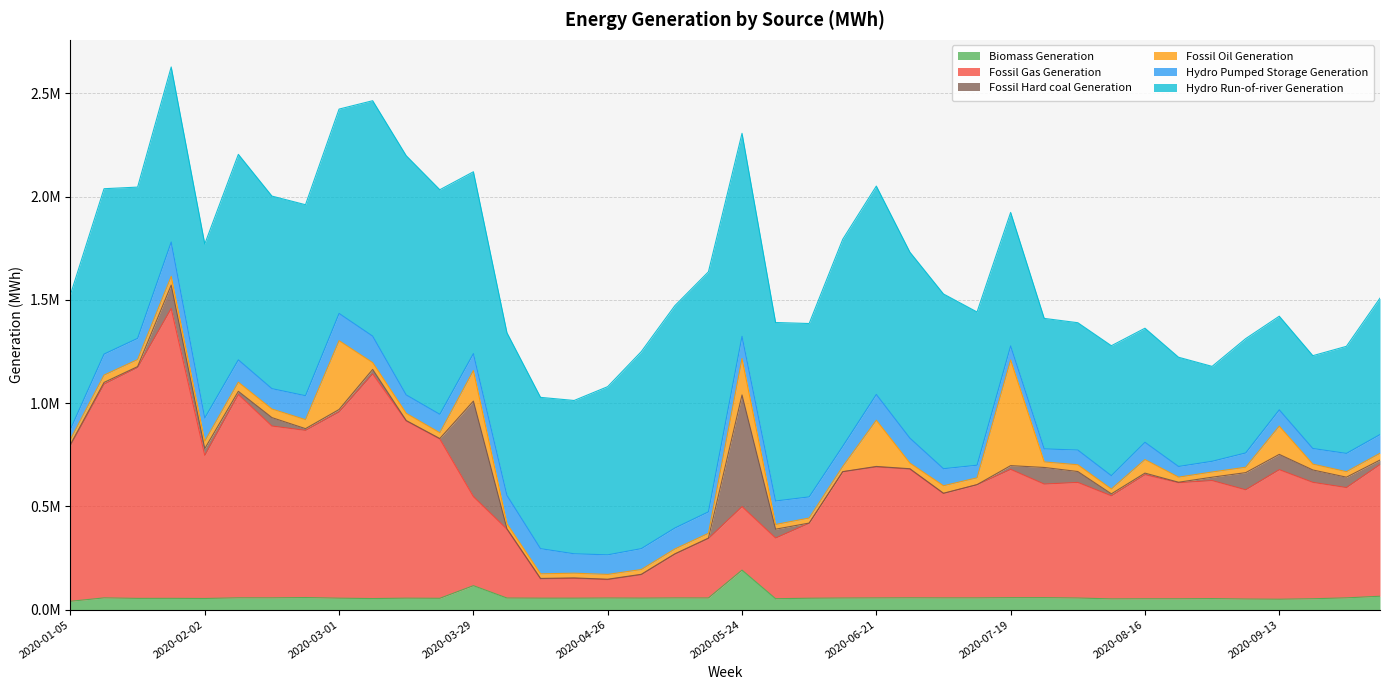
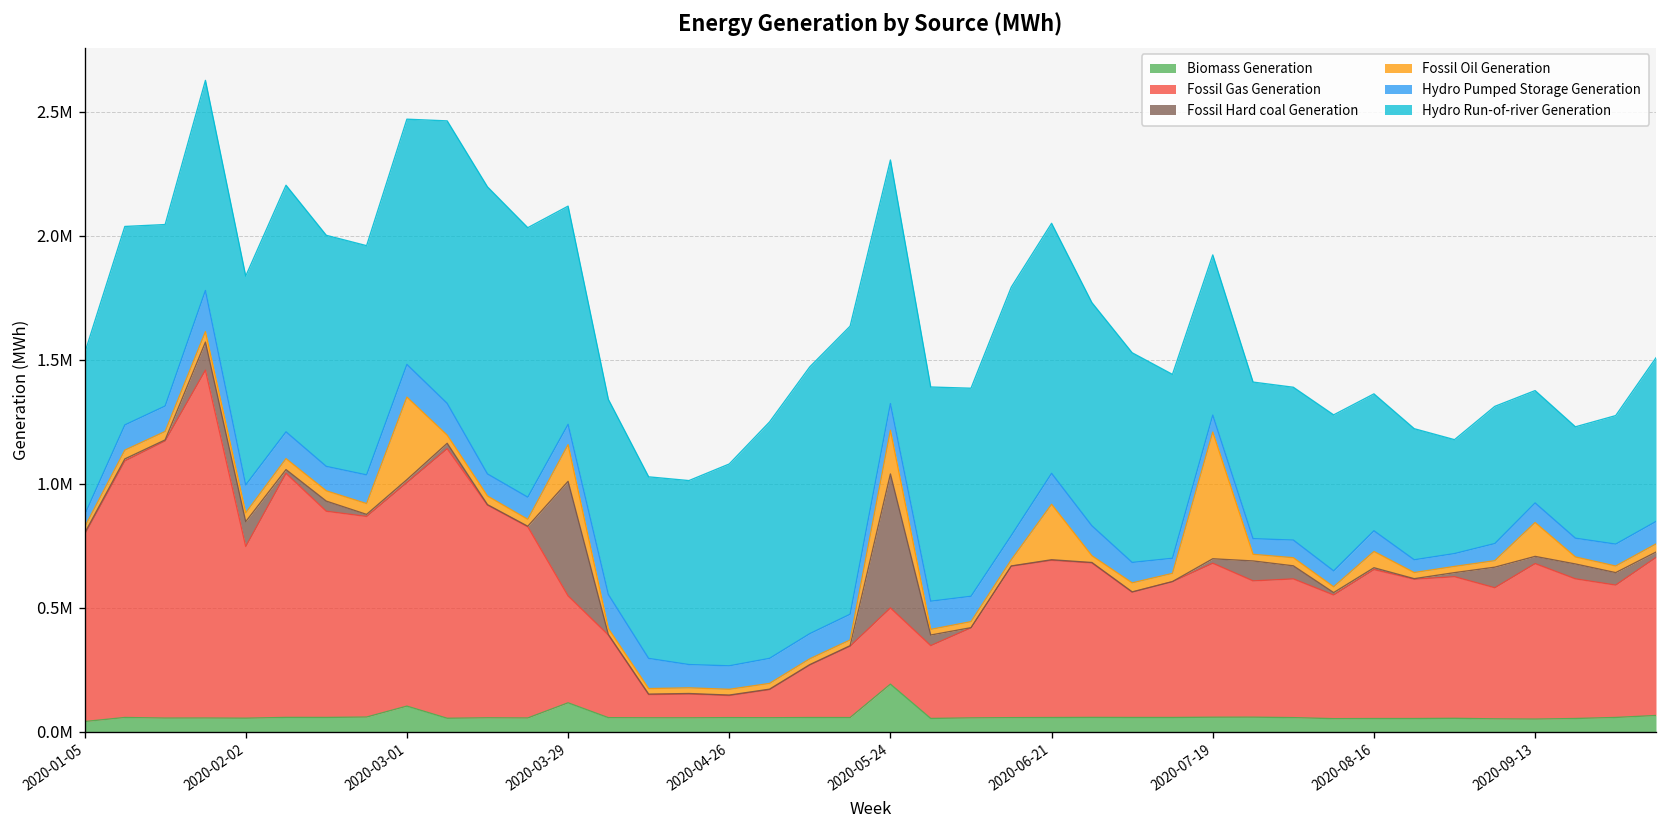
Fossil Hard coal Generation, 2020-02-02: 30000 -> 100000
Biomass Generation, 2020-03-01: 60000 -> 100000
Fossil Hard coal Generation, 2020-09-13: 70000 -> 30000
